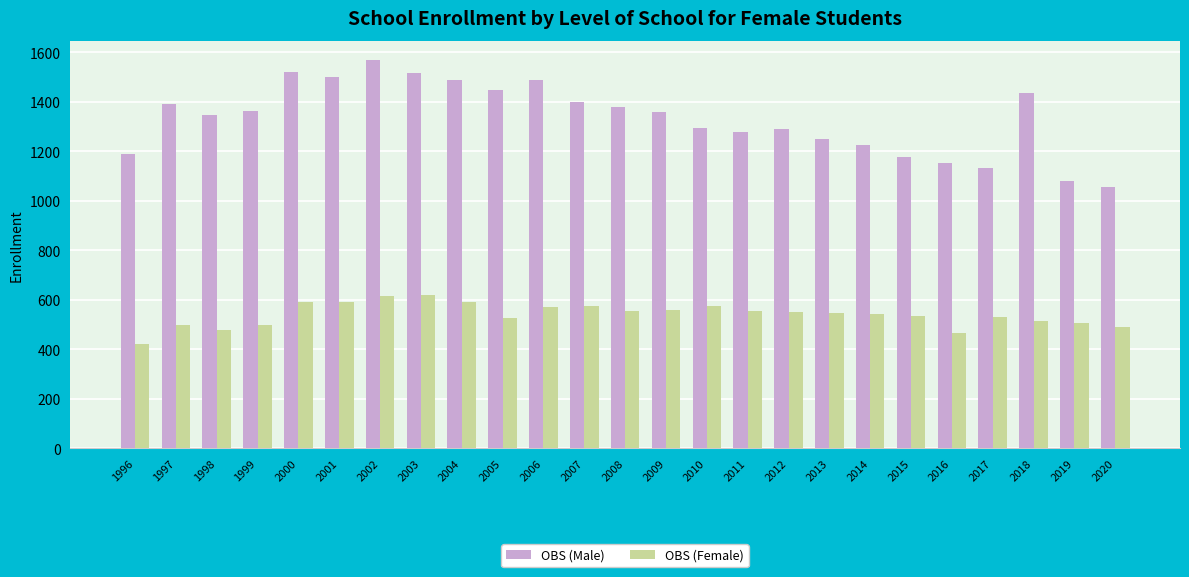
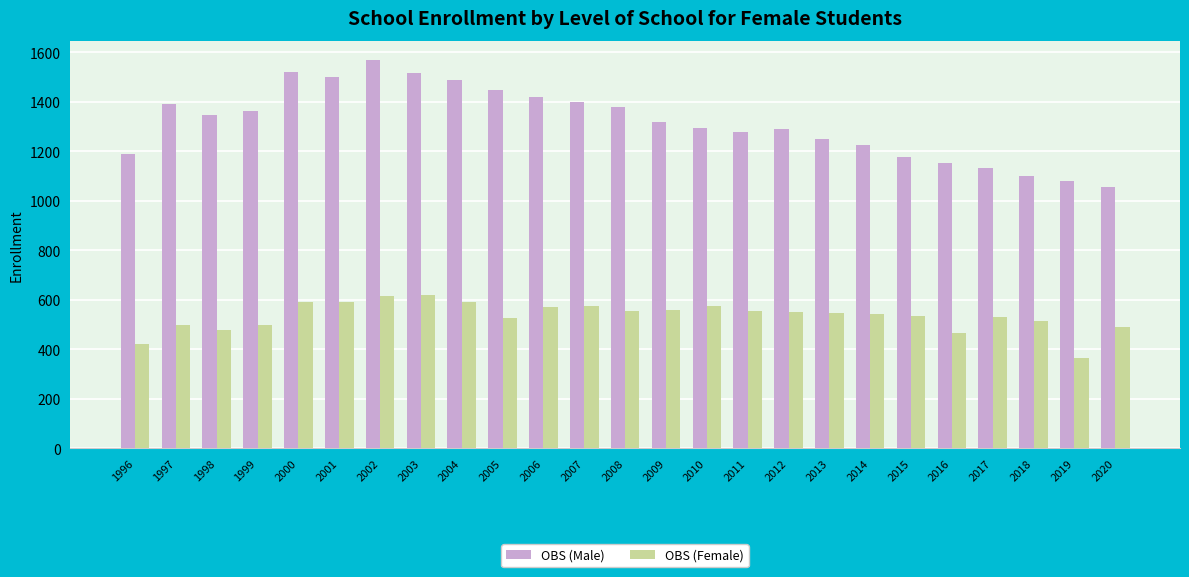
OBS (Male), 2006: 1490 -> 1420
OBS (Male), 2009: 1360 -> 1320
OBS (Male), 2018: 1430 -> 1100
OBS (Female), 2019: 500 -> 370
